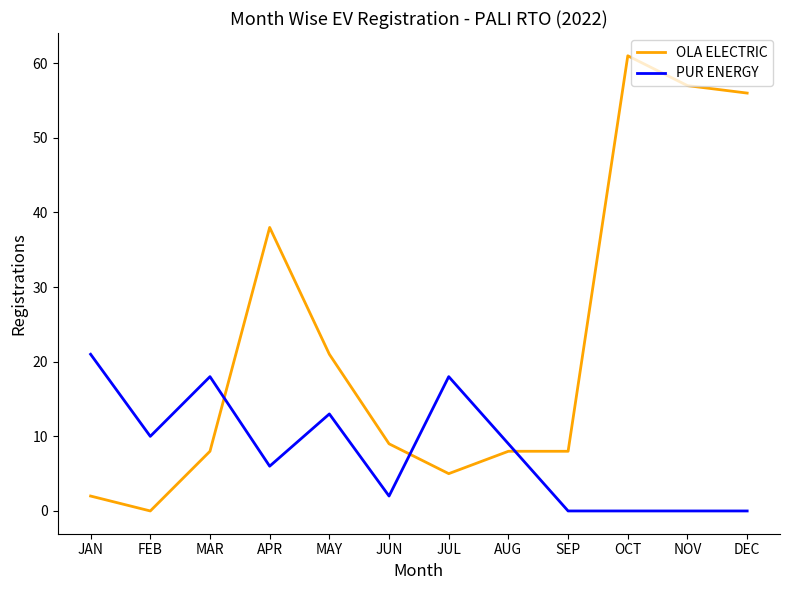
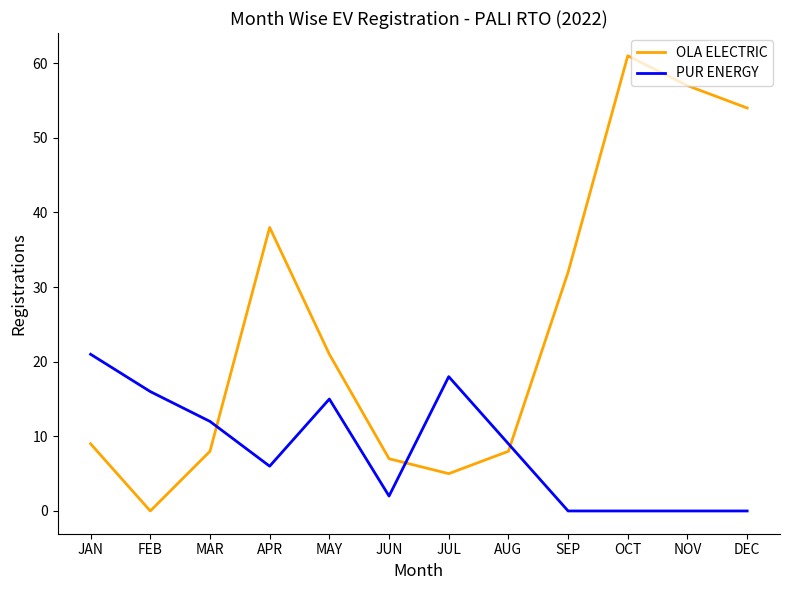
OLA ELECTRIC, JAN: 2 -> 9
PUR ENERGY, FEB: 10 -> 16
PUR ENERGY, MAR: 18 -> 12
PUR ENERGY, MAY: 13 -> 15
OLA ELECTRIC, JUN: 9 -> 7
OLA ELECTRIC, SEP: 8 -> 32
OLA ELECTRIC, DEC: 56 -> 54
